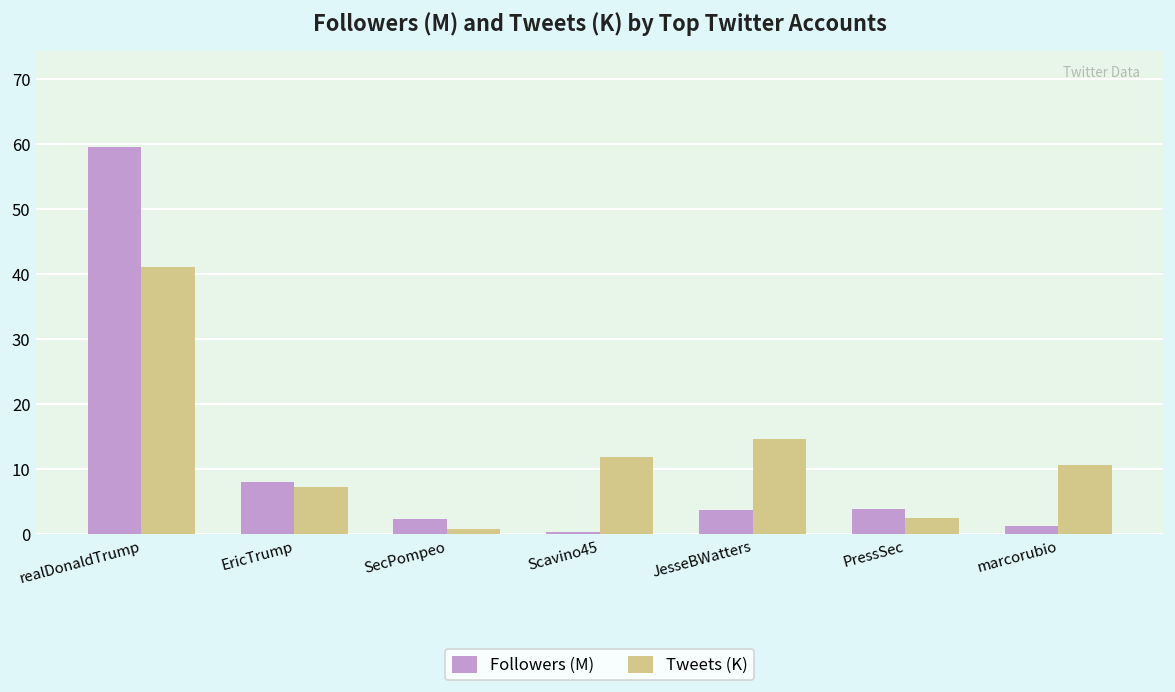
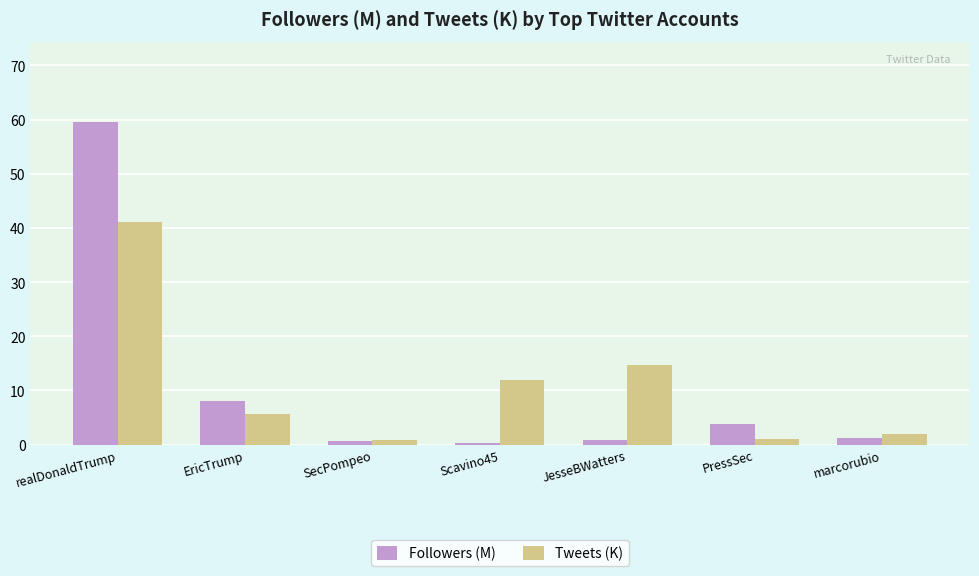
Tweets (K), EricTrump: 7 -> 6
Followers (M), SecPompeo: 2 -> 1
Followers (M), JesseBWatters: 4 -> 1
Tweets (K), PressSec: 3 -> 1
Tweets (K), marcorubio: 11 -> 2
